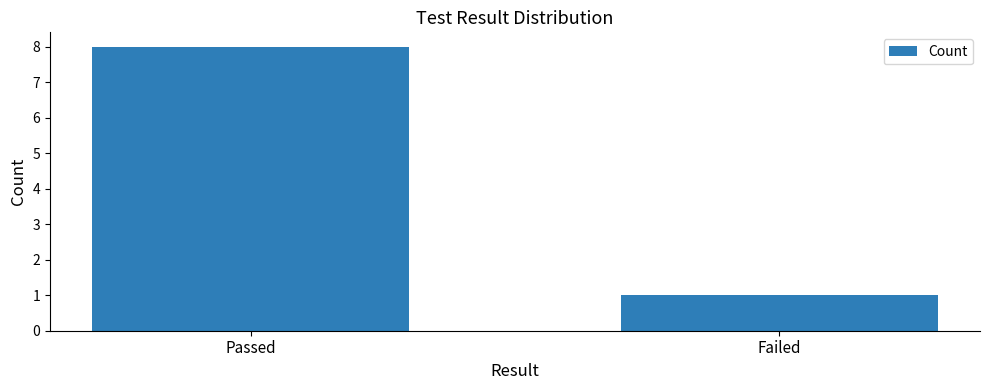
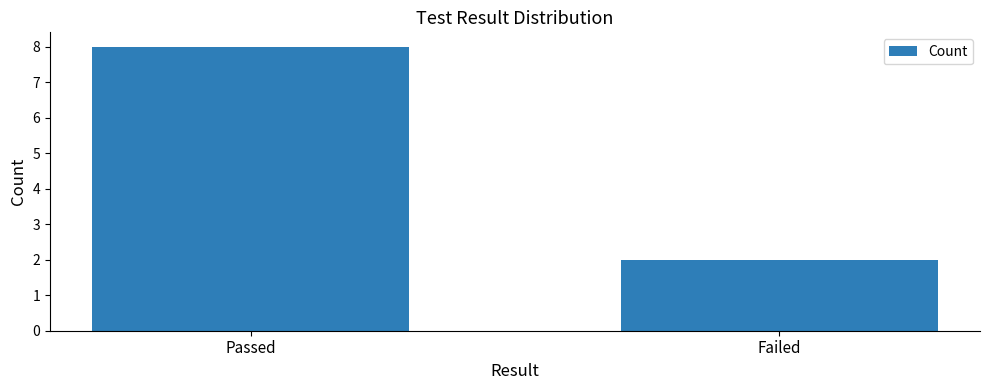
Failed: 1 -> 2
